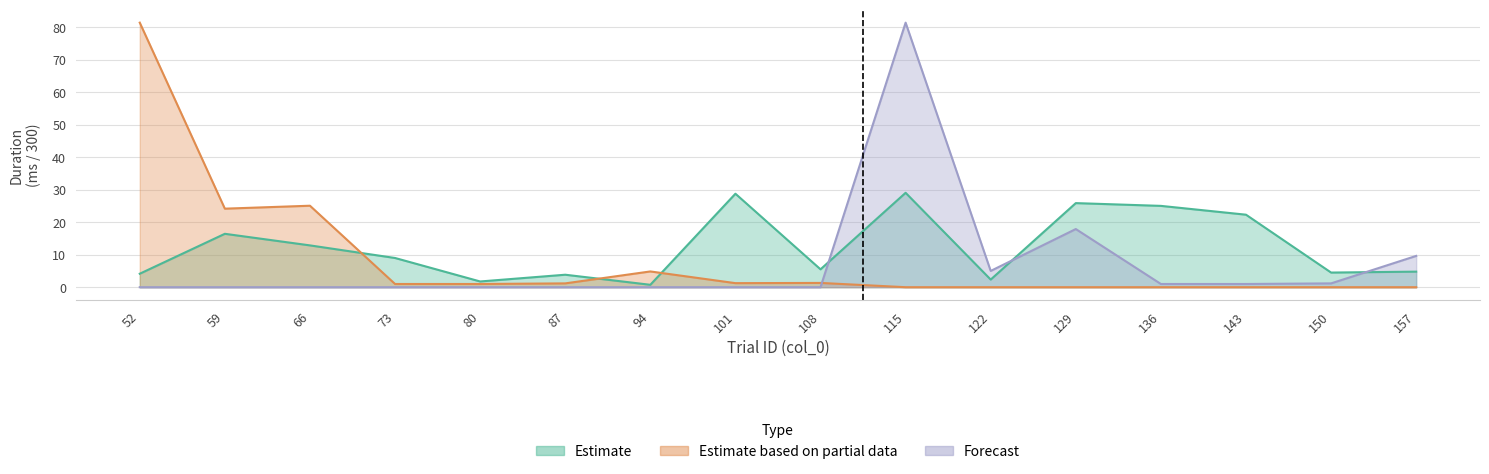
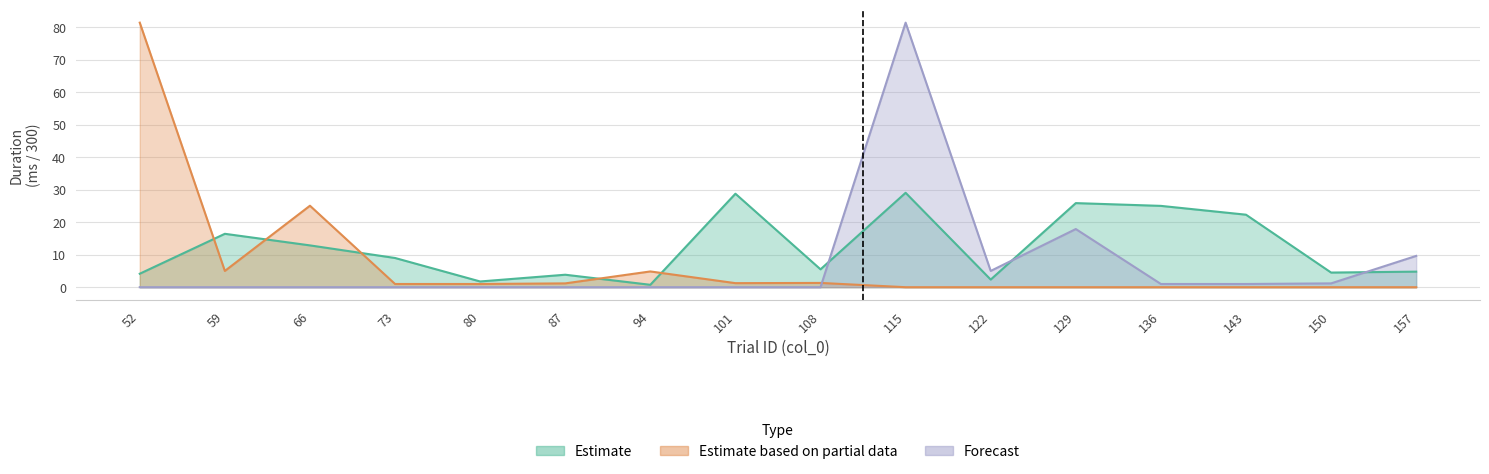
Estimate based on partial data, 59: 24 -> 5
